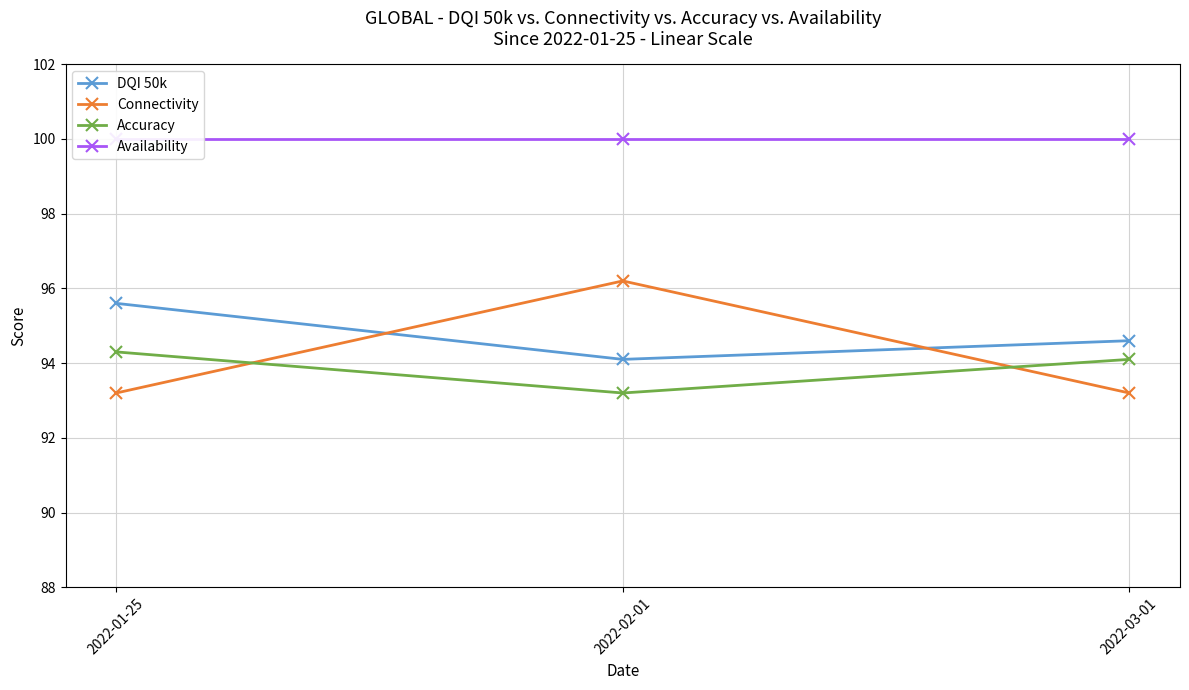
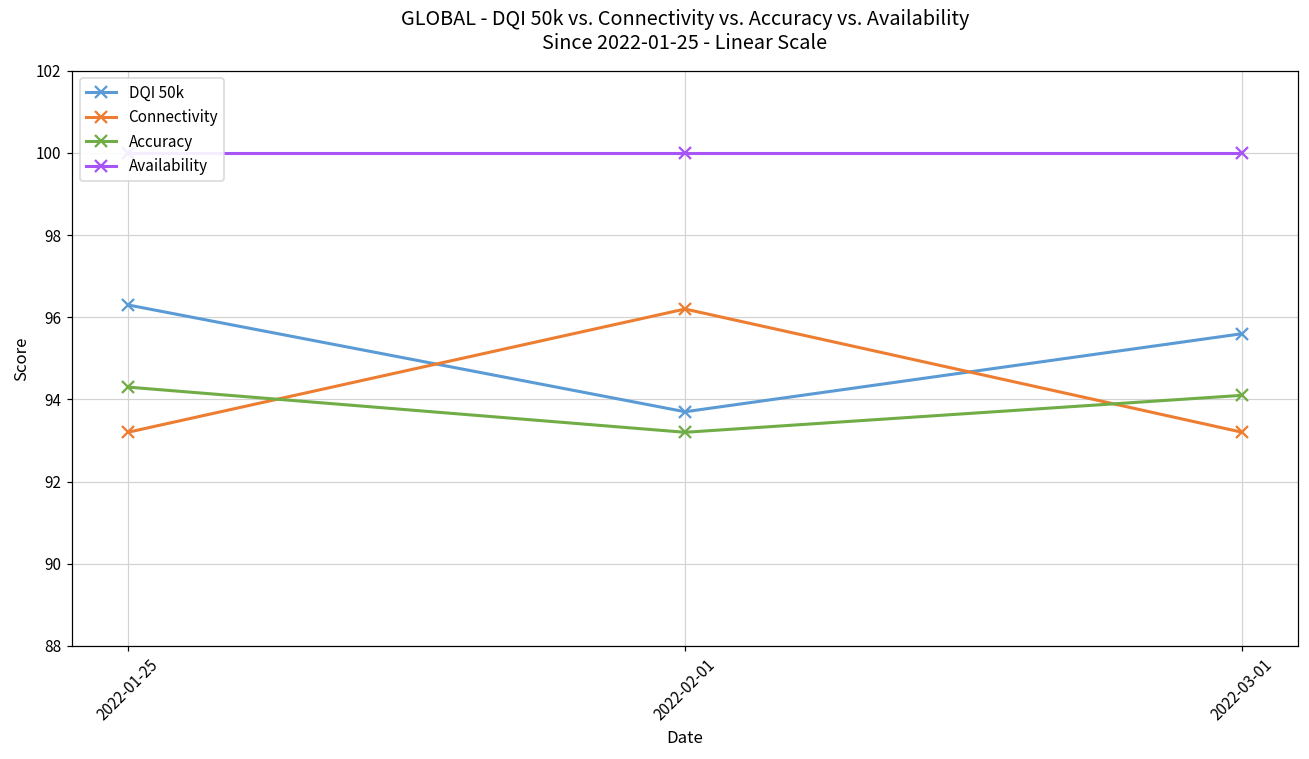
DQI 50k, 2022-01-25: 95.6 -> 96.3
DQI 50k, 2022-02-01: 94.1 -> 93.7
DQI 50k, 2022-03-01: 94.6 -> 95.6
